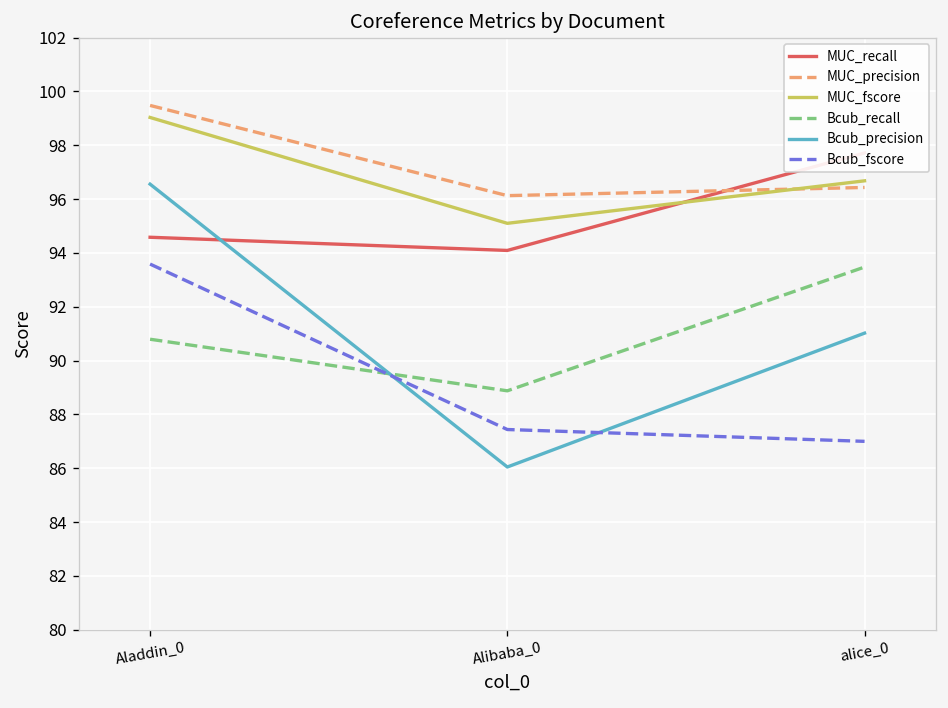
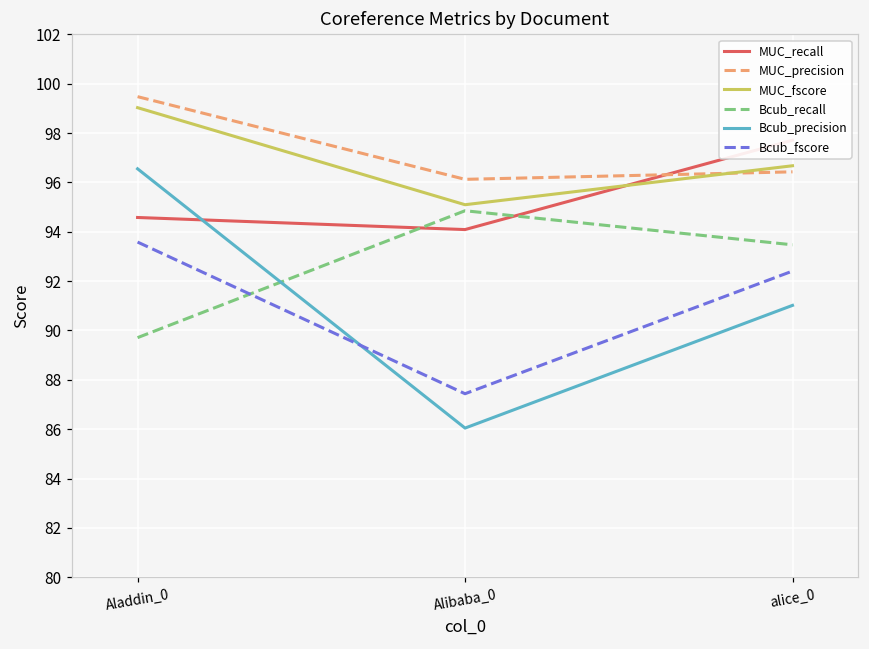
Bcub_recall, Aladdin_0: 90.8 -> 89.7
Bcub_recall, Alibaba_0: 88.9 -> 94.9
Bcub_fscore, alice_0: 87.0 -> 92.4
